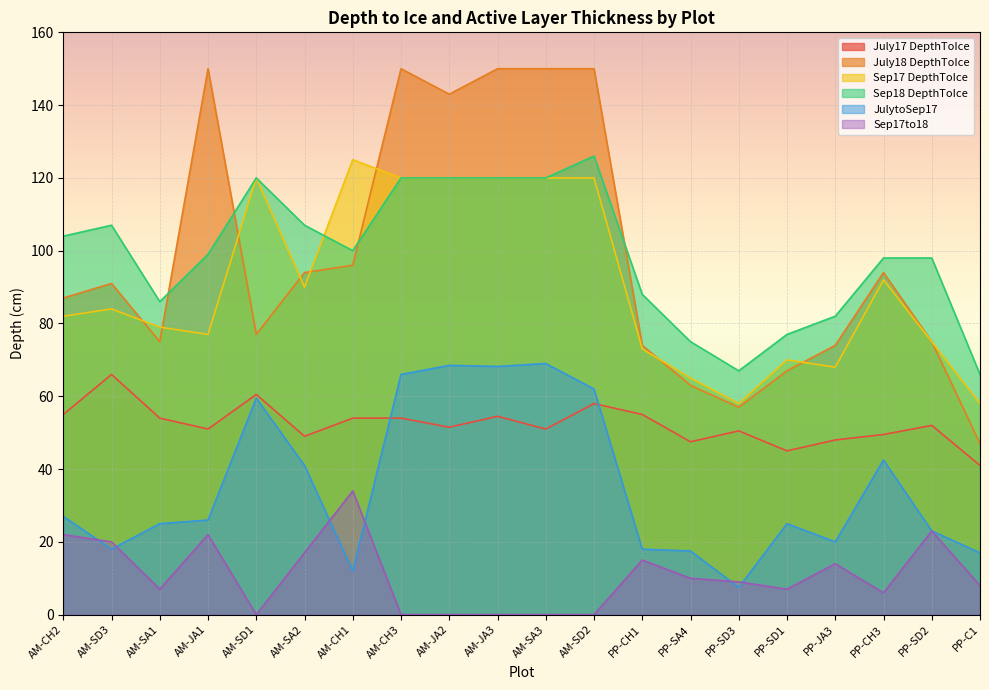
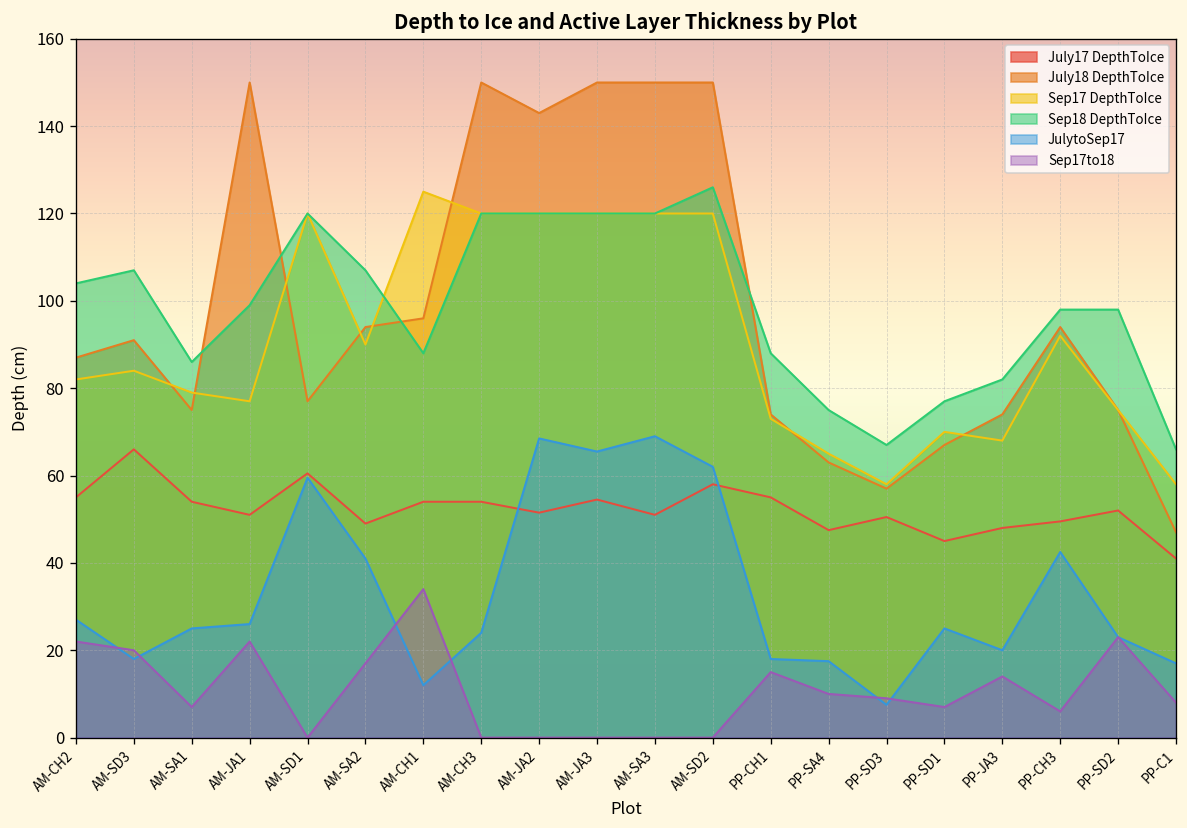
Sep18 DepthToIce, AM-CH1: 100 -> 88
JulytoSep17, AM-CH3: 66 -> 24
JulytoSep17, AM-JA3: 68 -> 66
